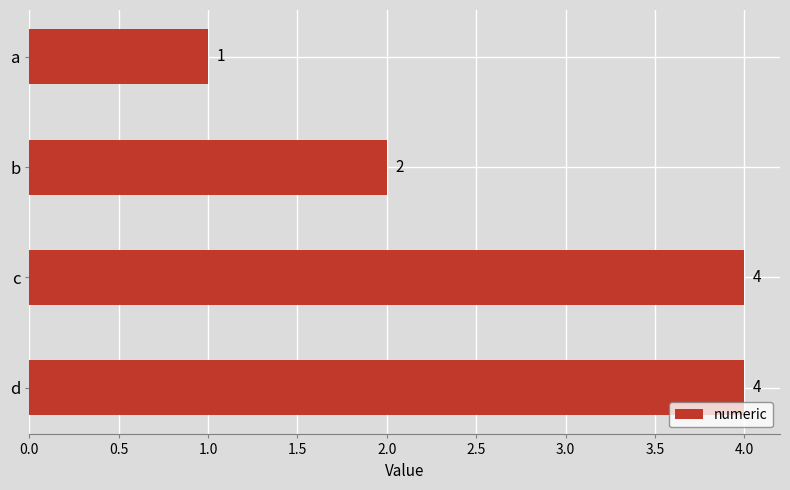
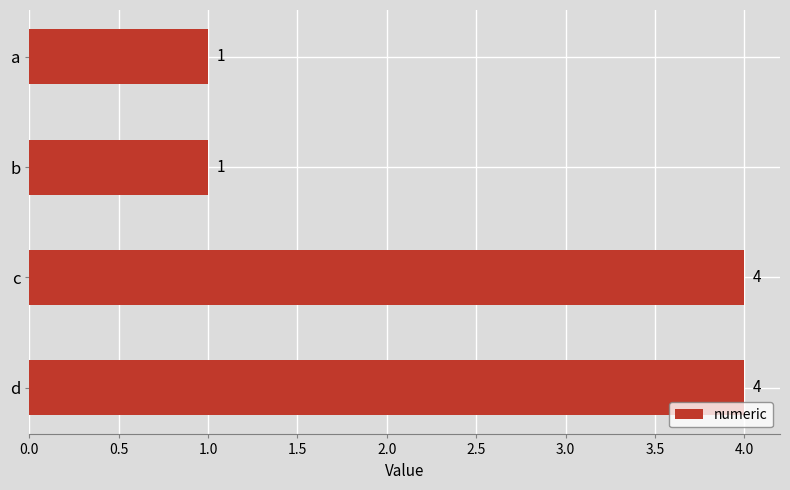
b: 2 -> 1
